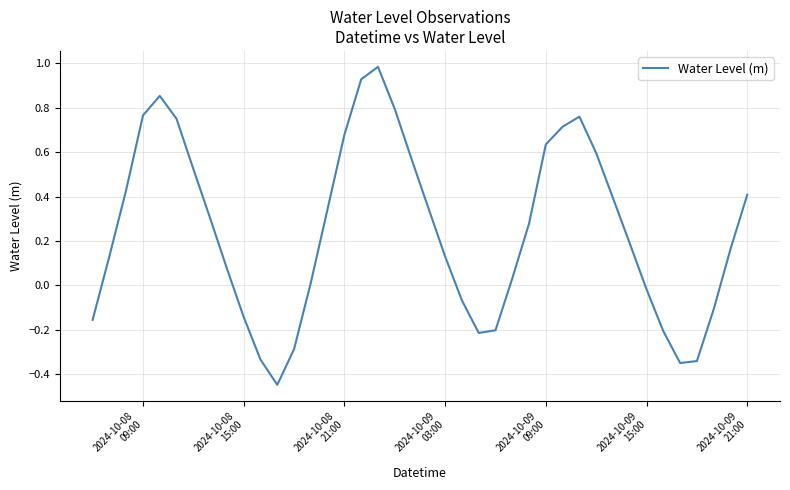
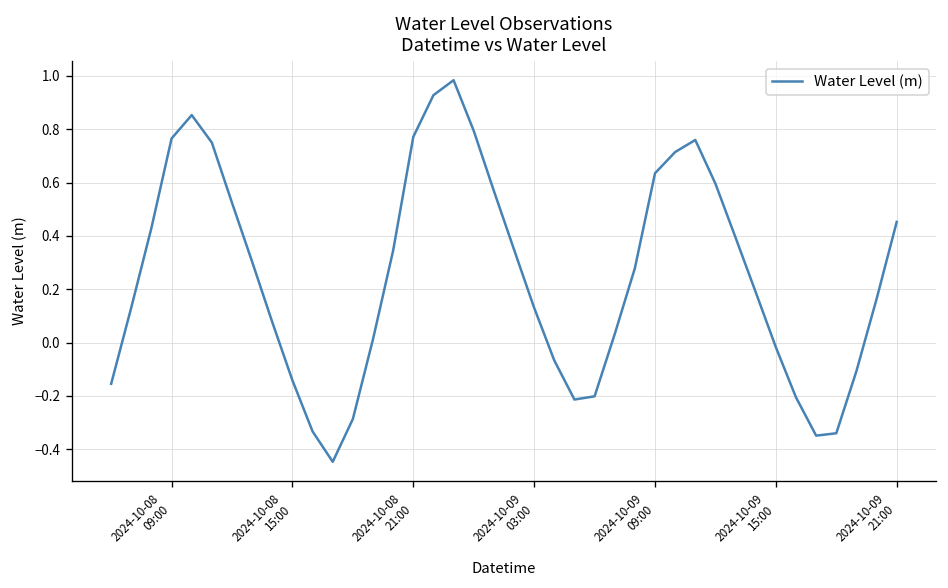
2024-10-08 21:00: 0.68 -> 0.77
2024-10-09 21:00: 0.41 -> 0.45
